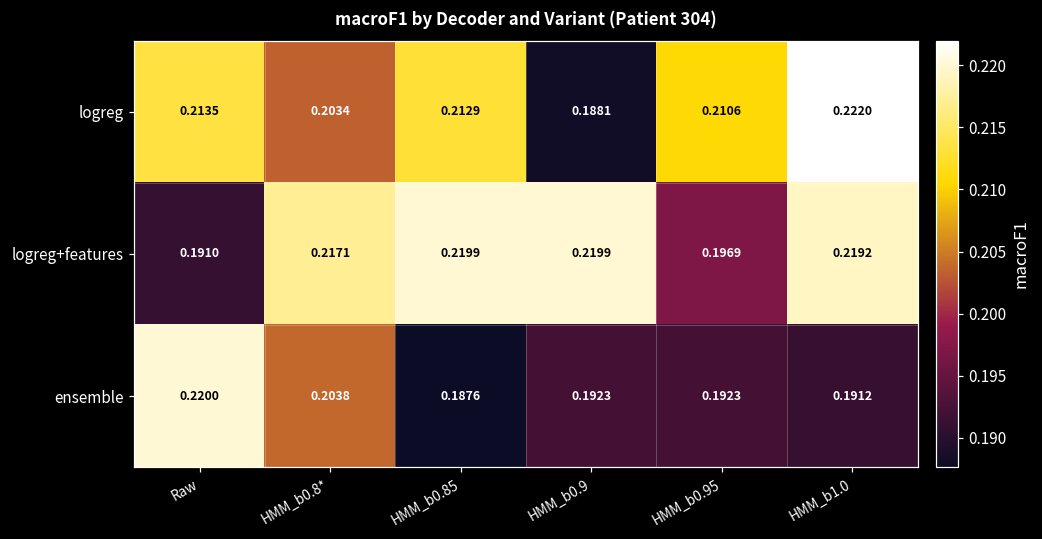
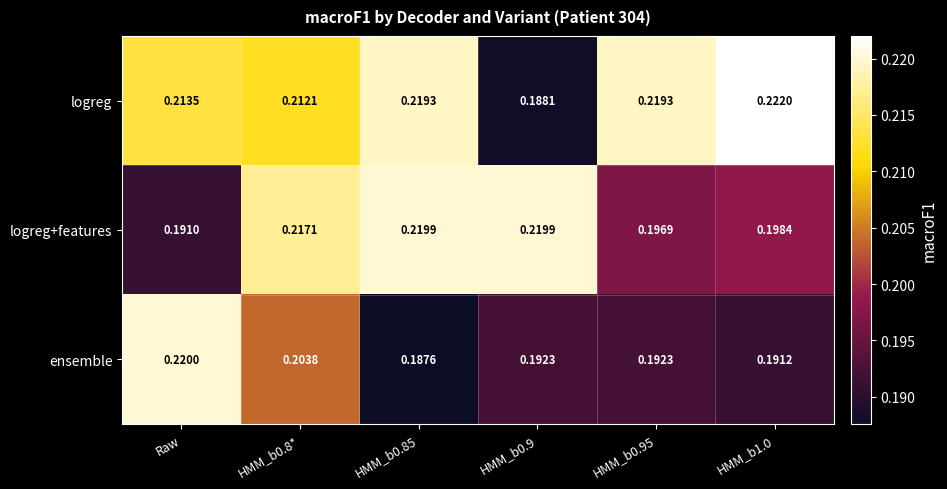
logreg, HMM_b0.8*: 0.2034 -> 0.2121
logreg, HMM_b0.85: 0.2129 -> 0.2193
logreg, HMM_b0.95: 0.2106 -> 0.2193
logreg+features, HMM_b1.0: 0.2192 -> 0.1984
